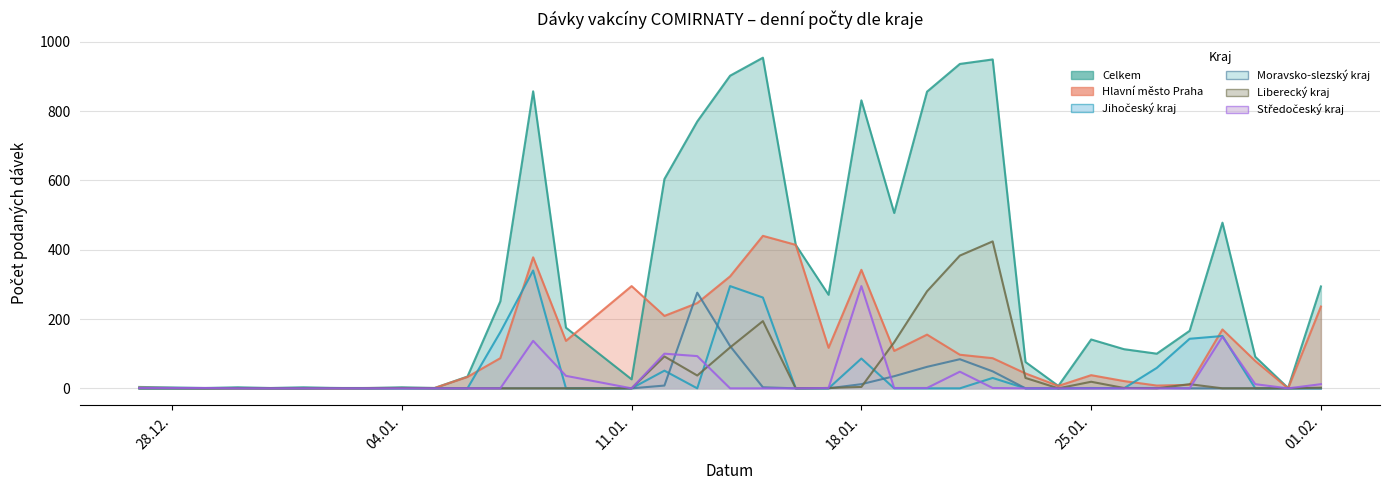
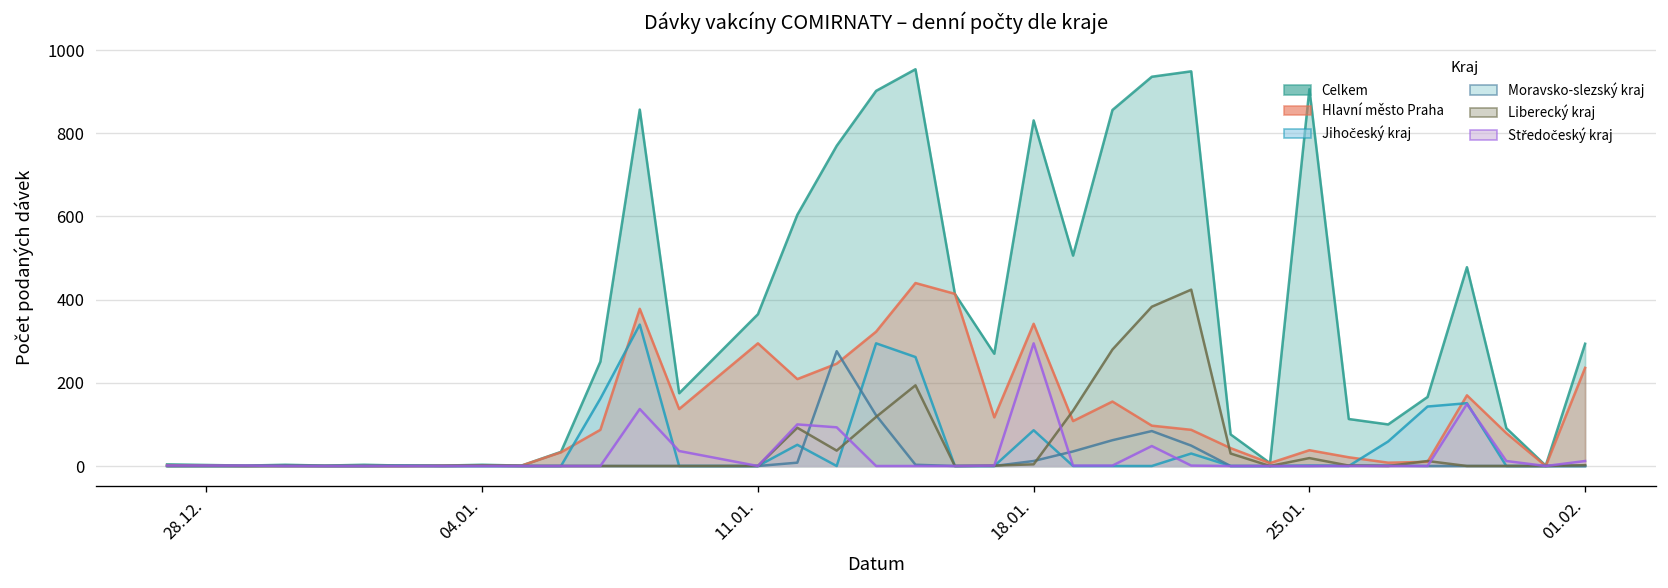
Celkem, 11.01.: 30 -> 370
Celkem, 25.01.: 140 -> 910
